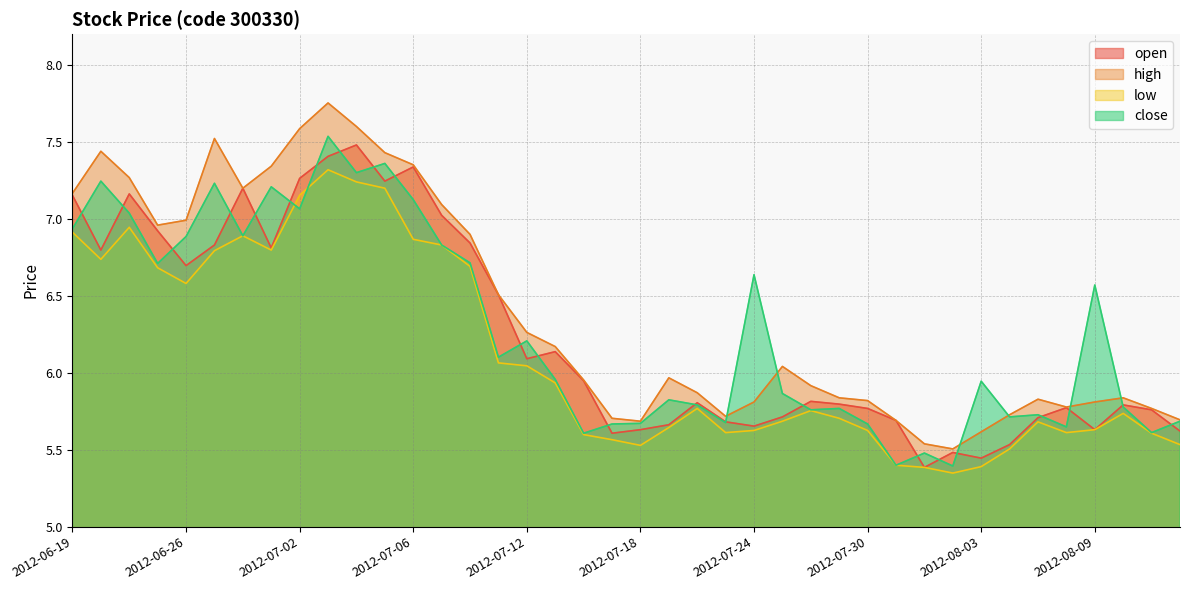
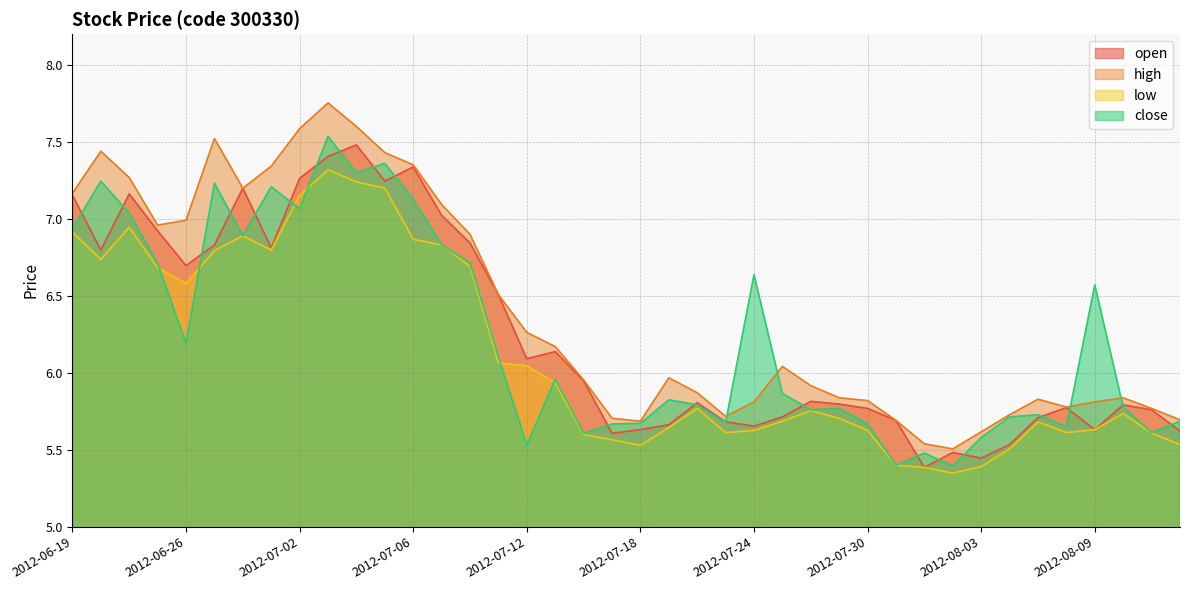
close, 2012-06-26: 6.89 -> 6.19
close, 2012-07-12: 6.21 -> 5.53
close, 2012-08-03: 5.95 -> 5.58
